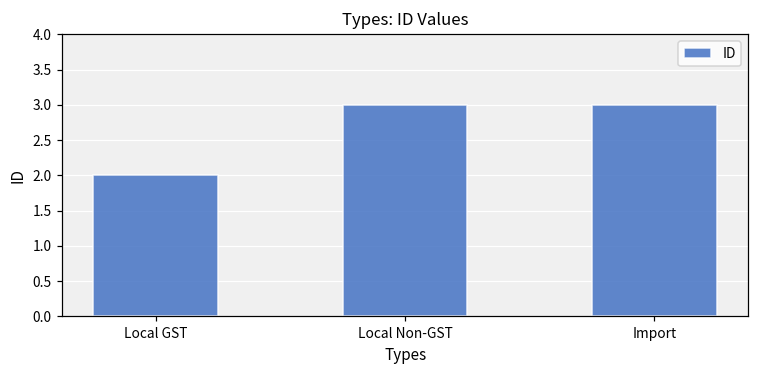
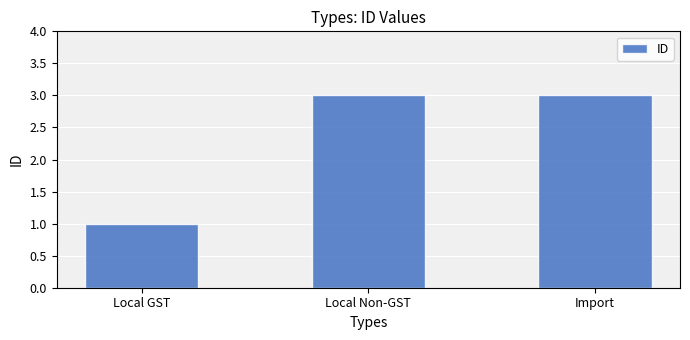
Local GST: 2 -> 1
